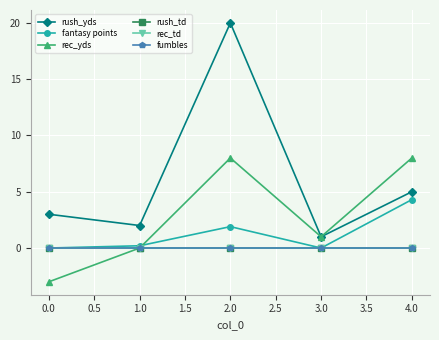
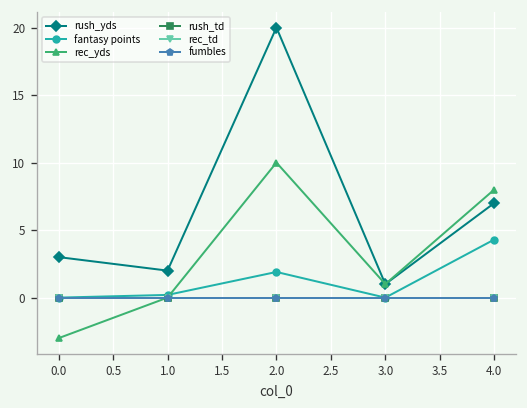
rec_yds, 2.0: 8 -> 10
rush_yds, 4.0: 5 -> 7
